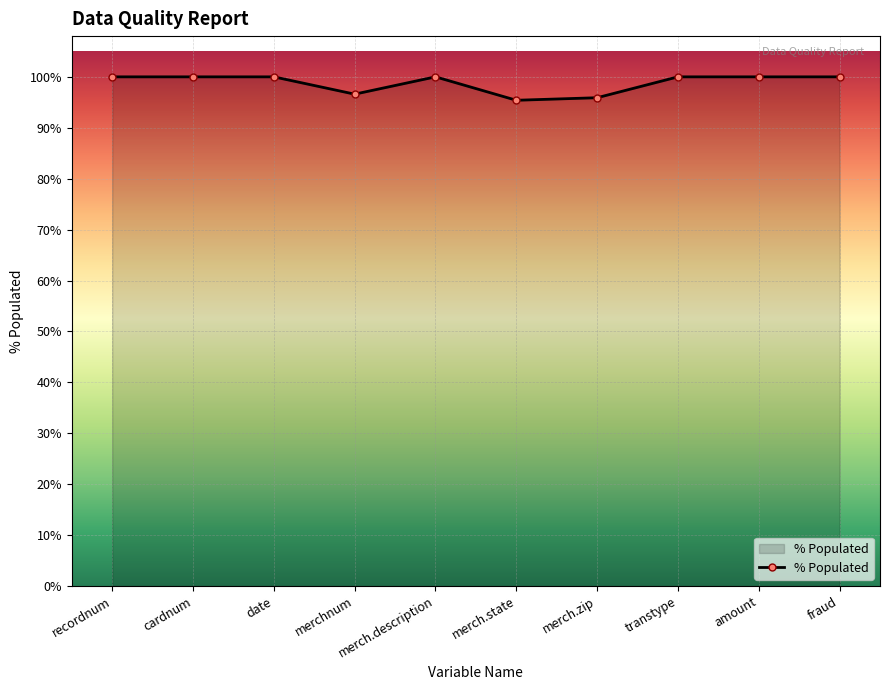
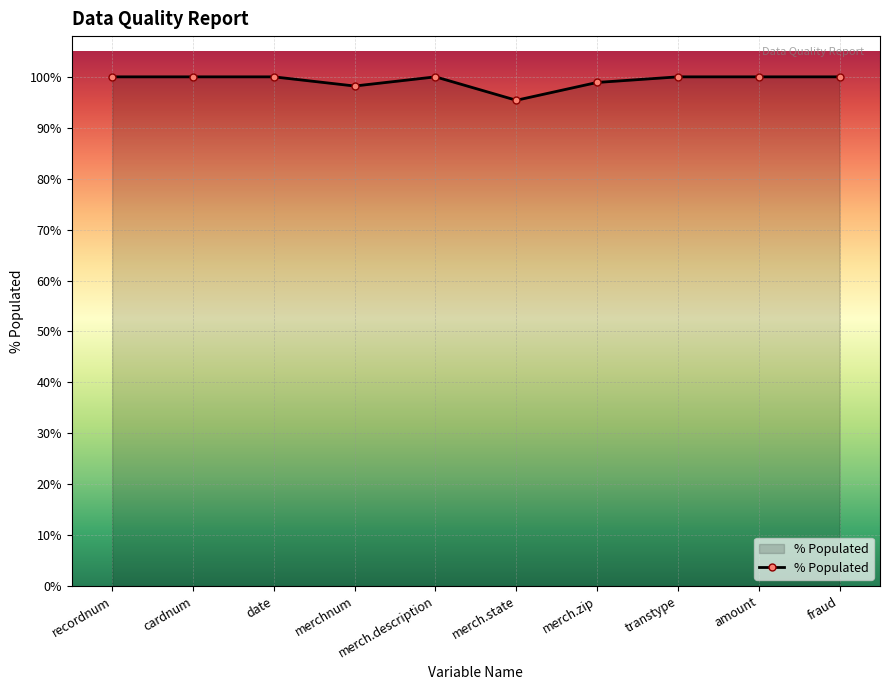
merchnum: 97% -> 98%
merch.zip: 96% -> 99%
